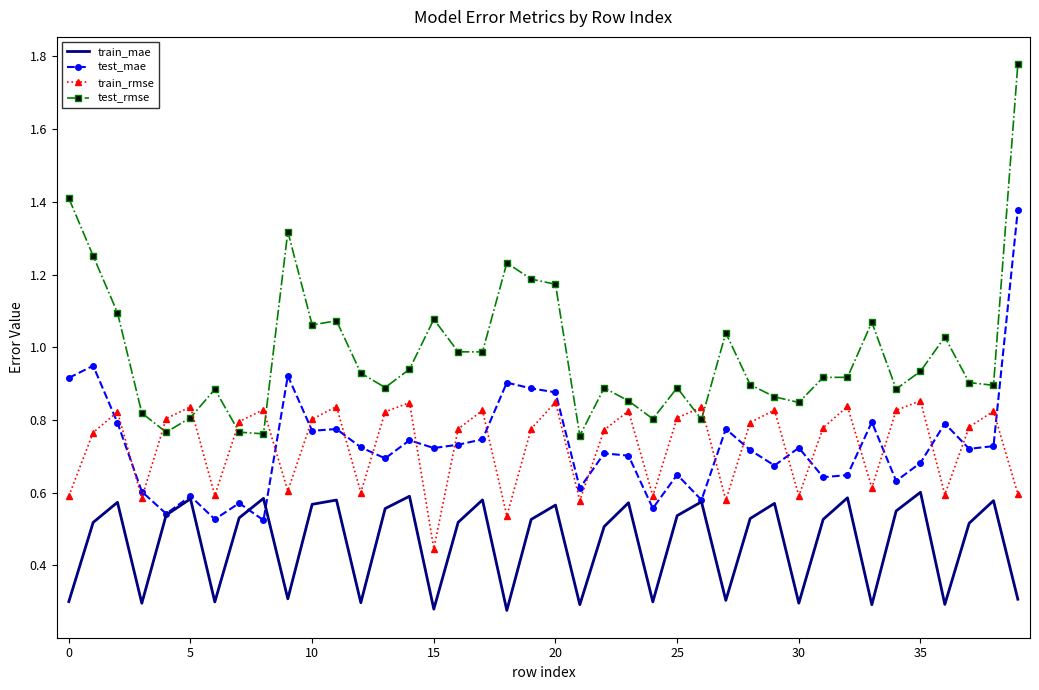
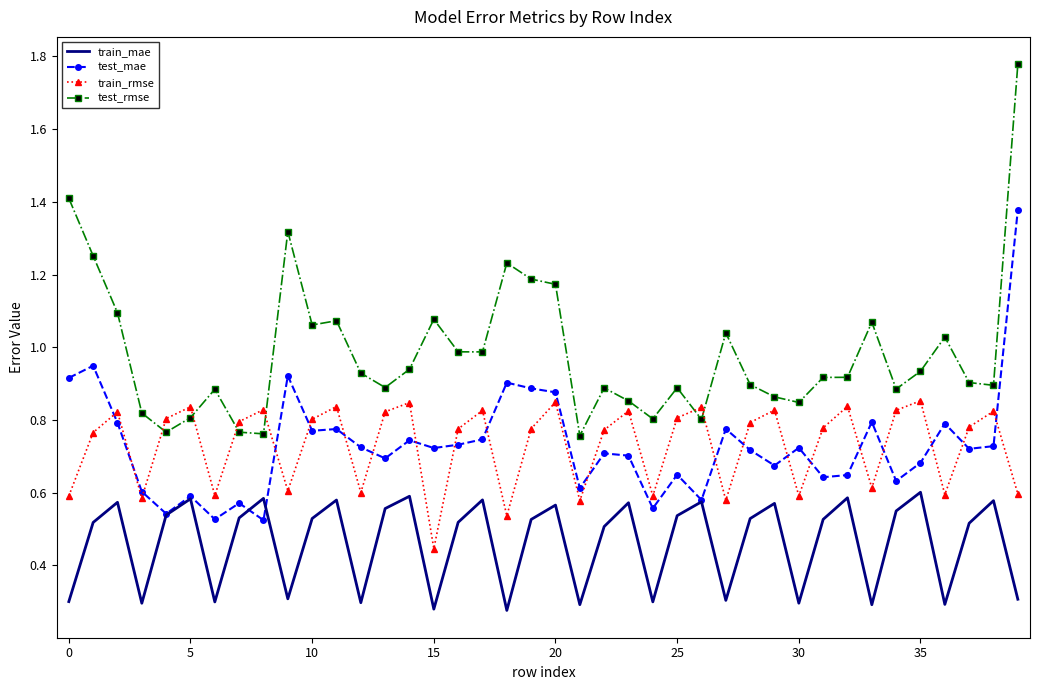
train_mae, 10: 0.57 -> 0.53
